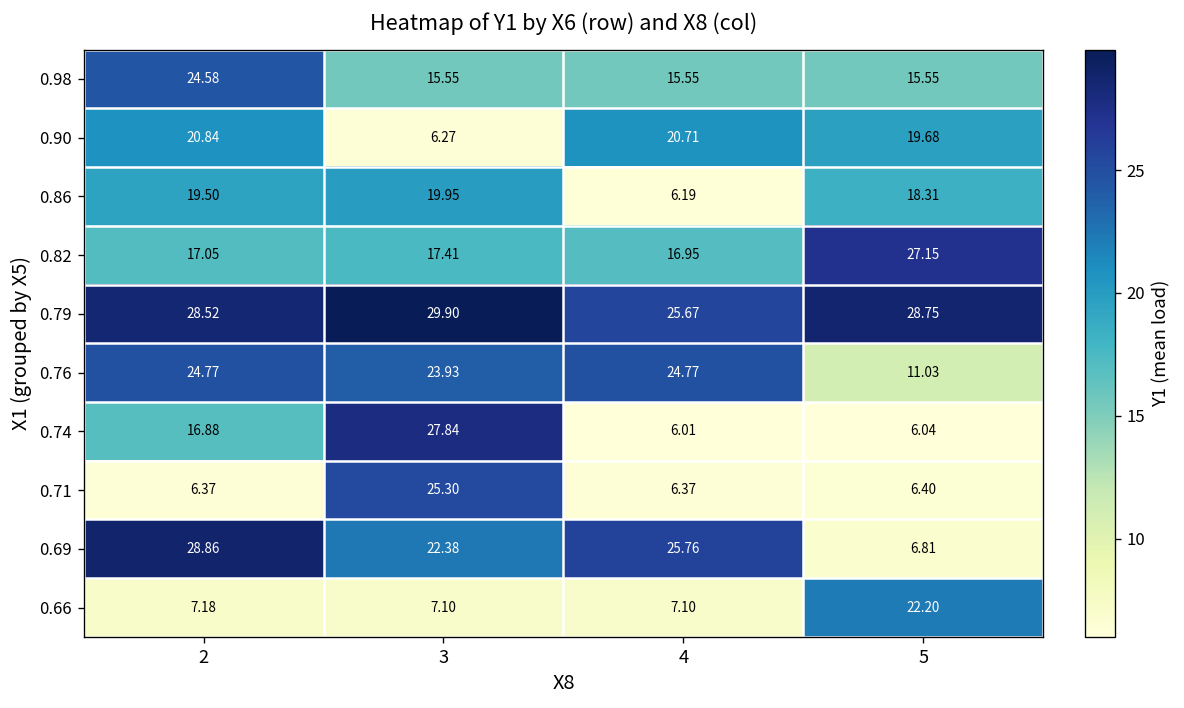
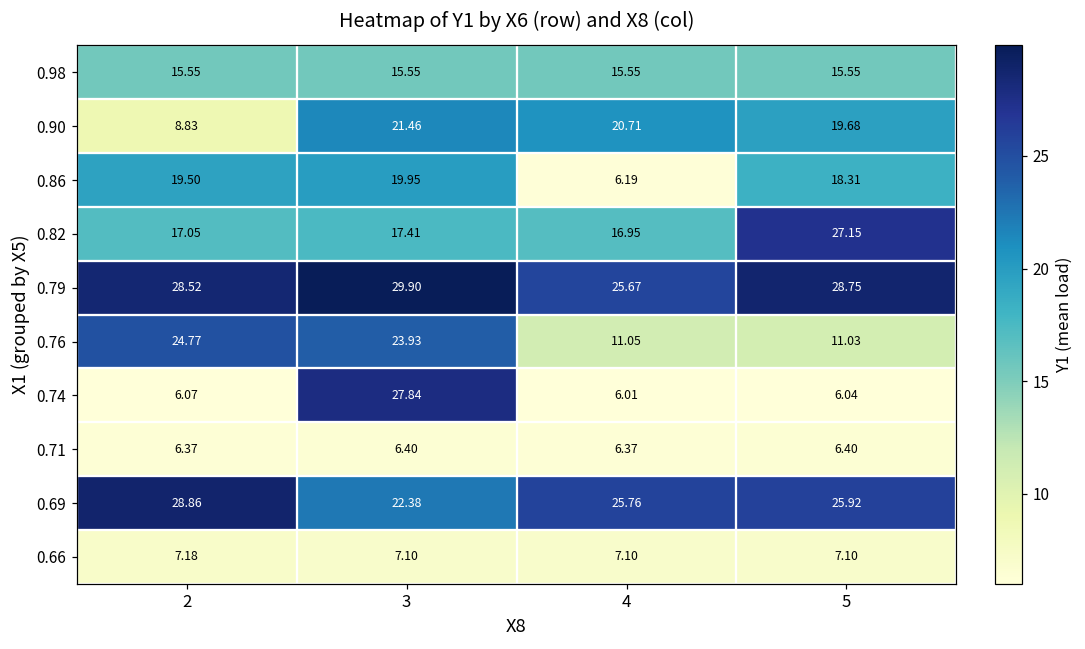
0.98, 2: 24.58 -> 15.55
0.90, 2: 20.84 -> 8.83
0.90, 3: 6.27 -> 21.46
0.76, 4: 24.77 -> 11.05
0.74, 2: 16.88 -> 6.07
0.71, 3: 25.30 -> 6.40
0.69, 5: 6.81 -> 25.92
0.66, 5: 22.20 -> 7.10
